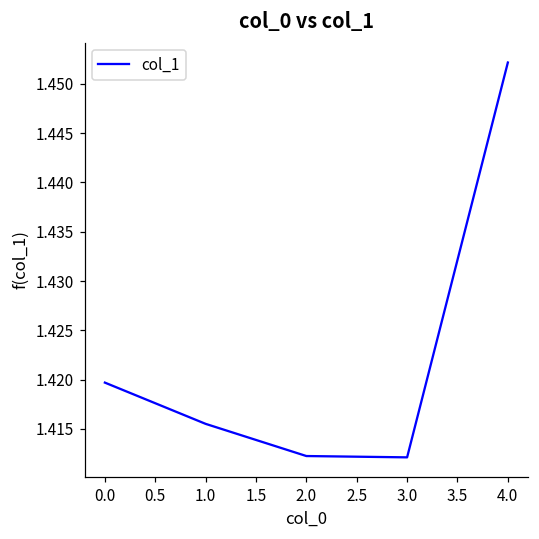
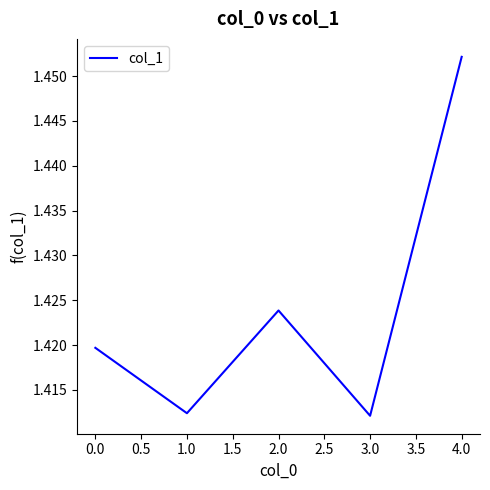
1.0: 1.416 -> 1.412
2.0: 1.412 -> 1.424
